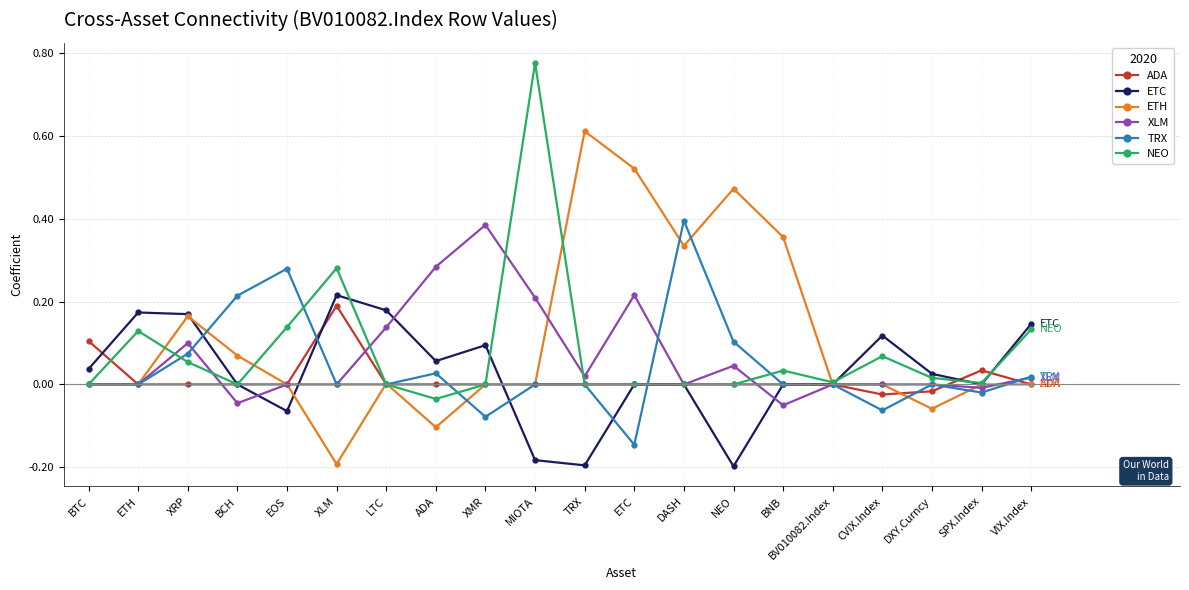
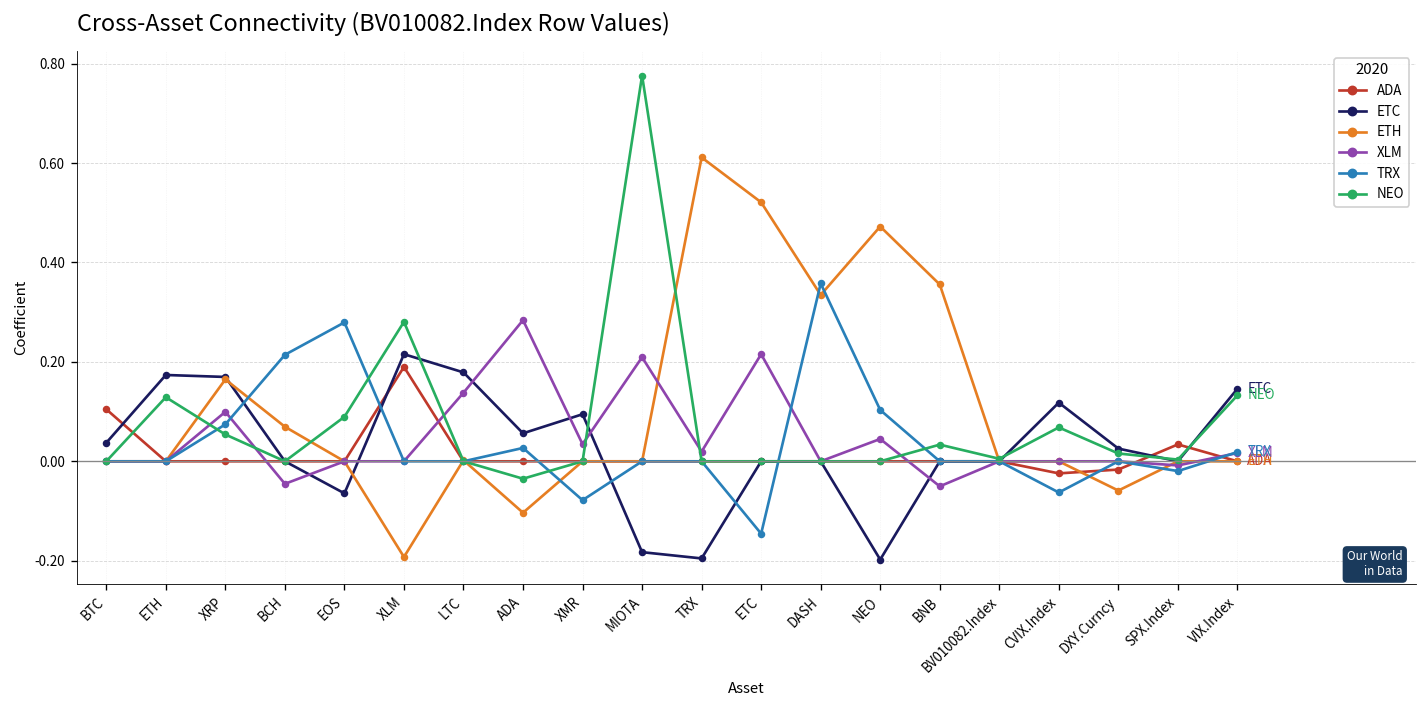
NEO, EOS: 0.14 -> 0.09
XLM, XMR: 0.38 -> 0.03
TRX, DASH: 0.40 -> 0.36
